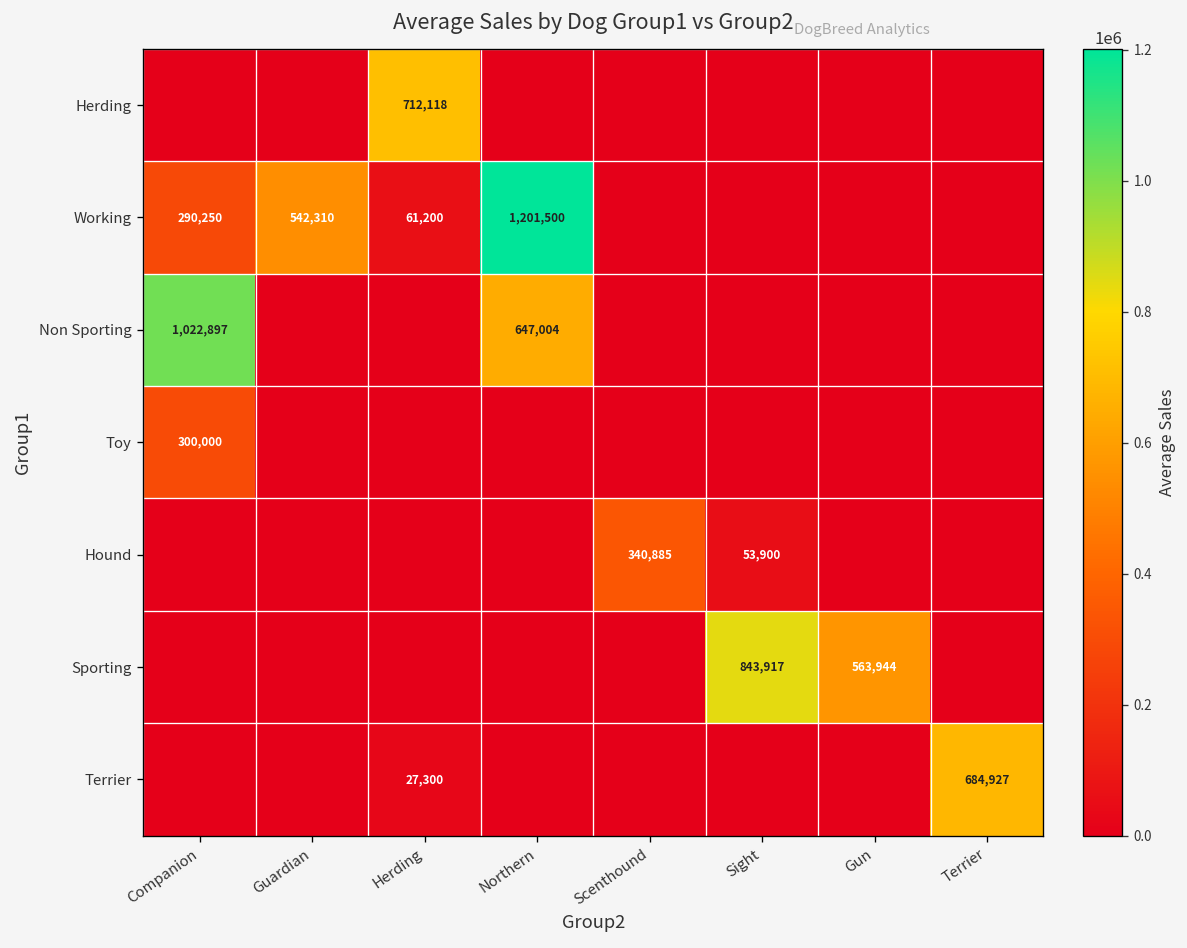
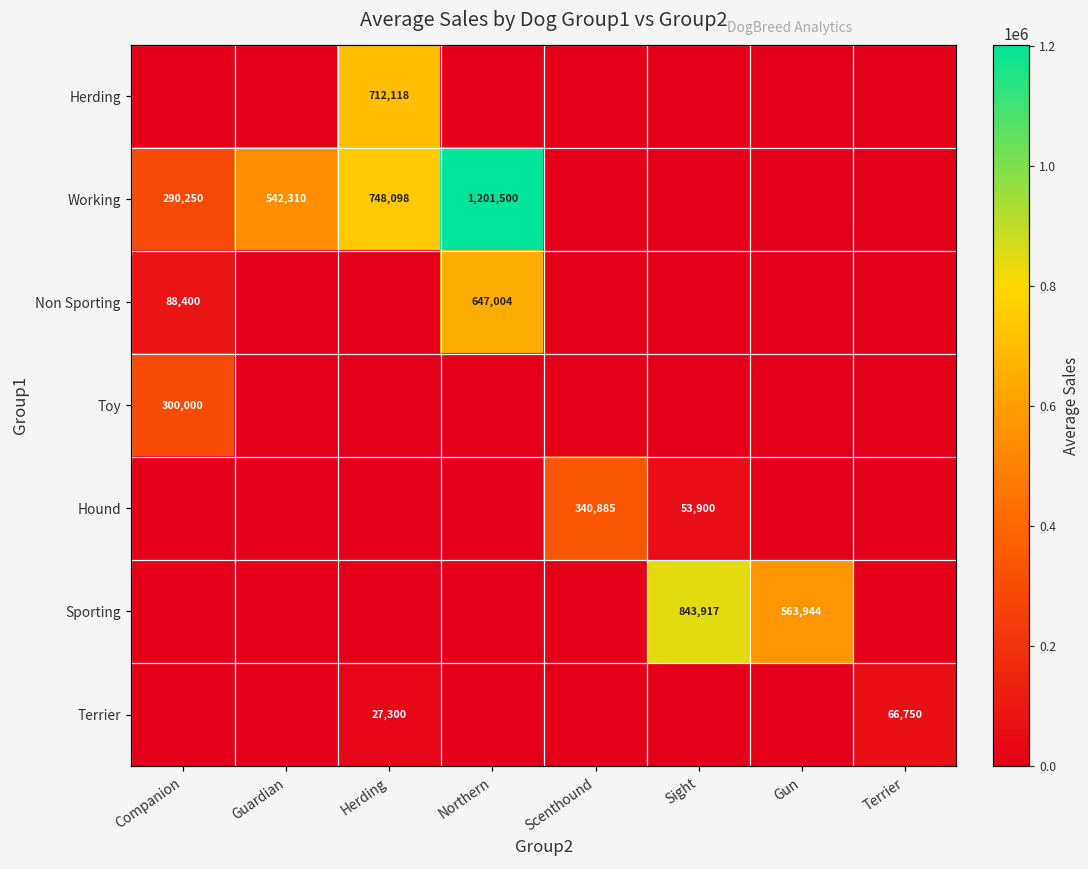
Working, Herding: 61,200 -> 748,098
Non Sporting, Companion: 1,022,897 -> 88,400
Terrier, Terrier: 684,927 -> 66,750
